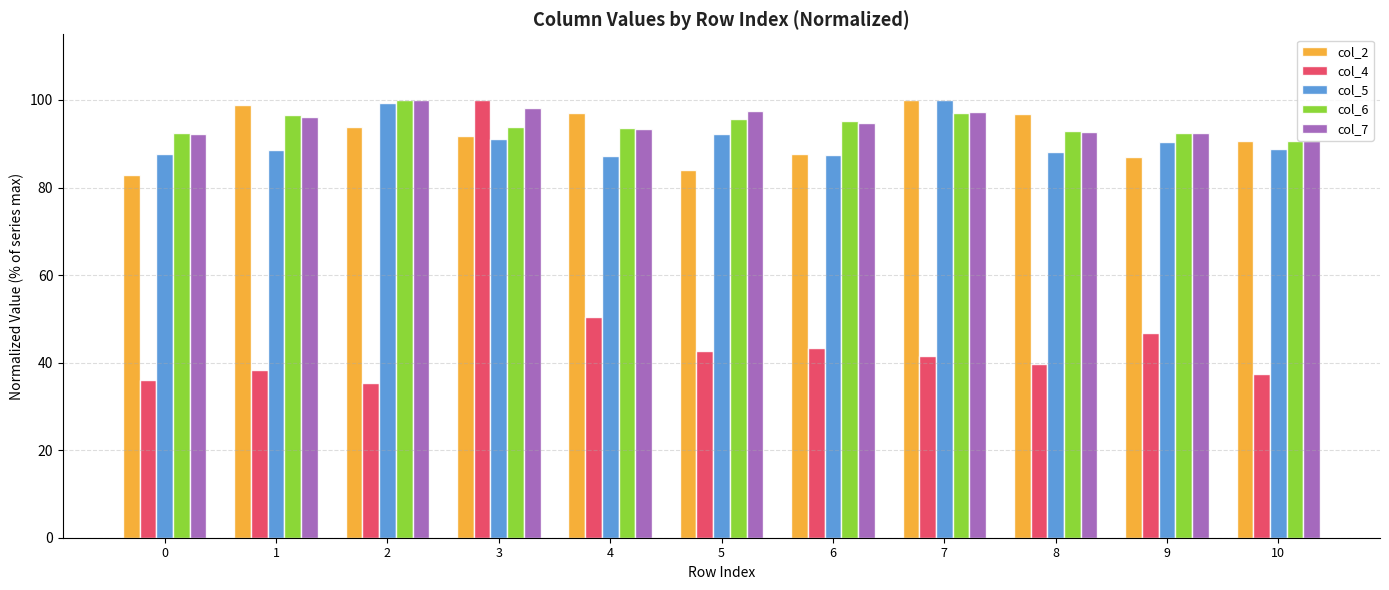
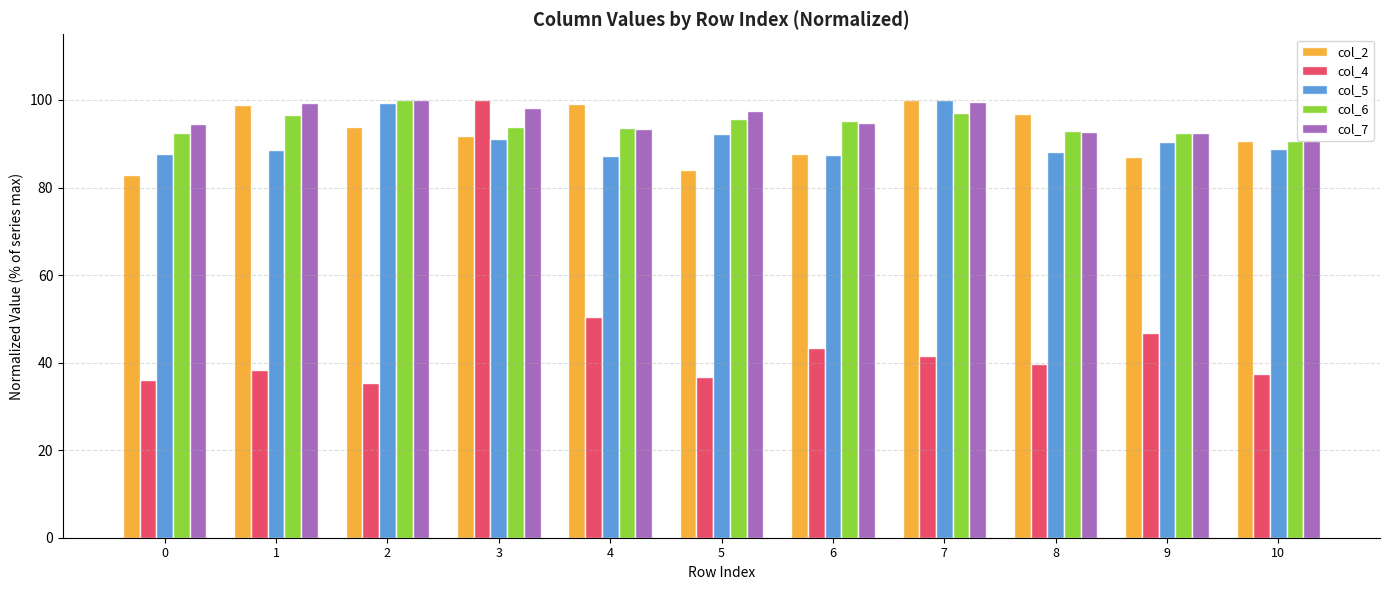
col_7, 0: 92 -> 94
col_7, 1: 96 -> 99
col_2, 4: 97 -> 99
col_4, 5: 43 -> 37
col_7, 7: 97 -> 100
